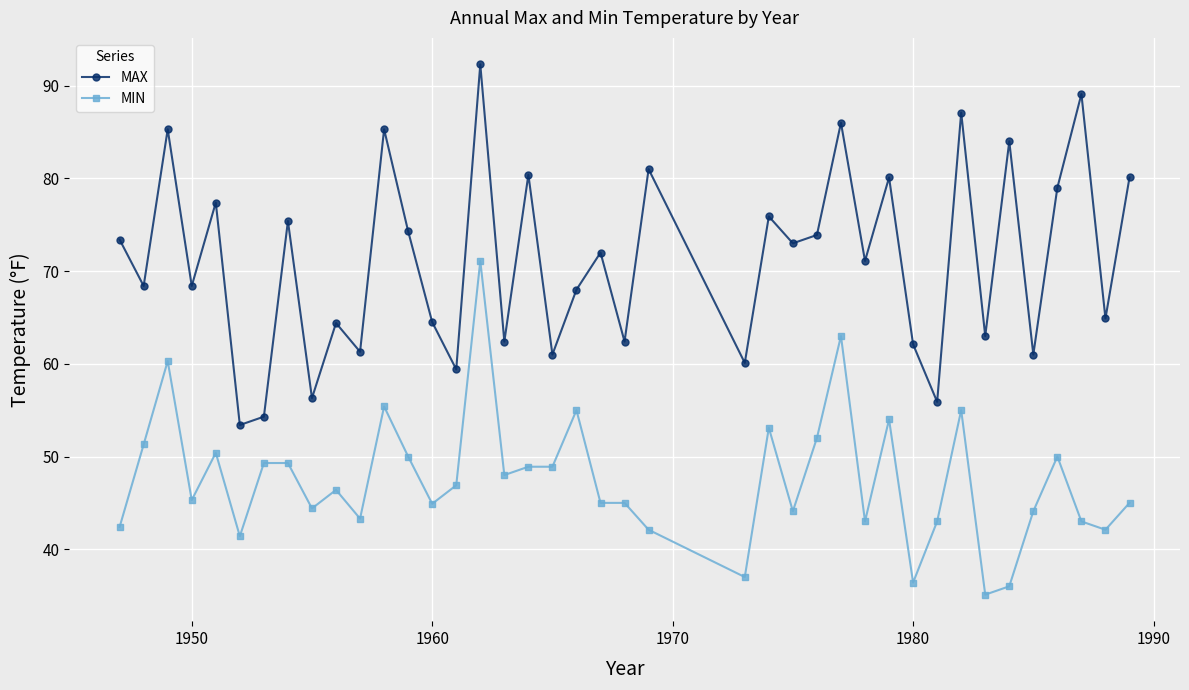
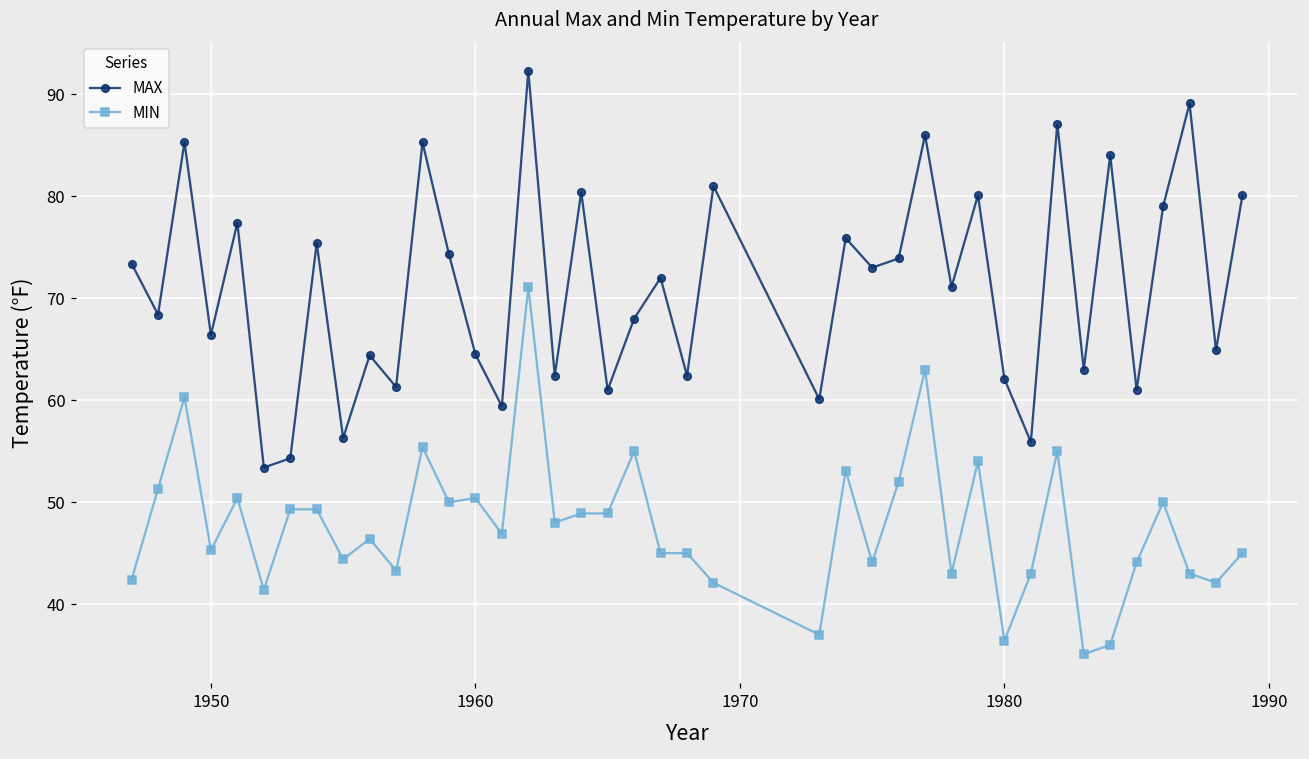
MAX, 1950: 68 -> 66
MIN, 1960: 45 -> 50
